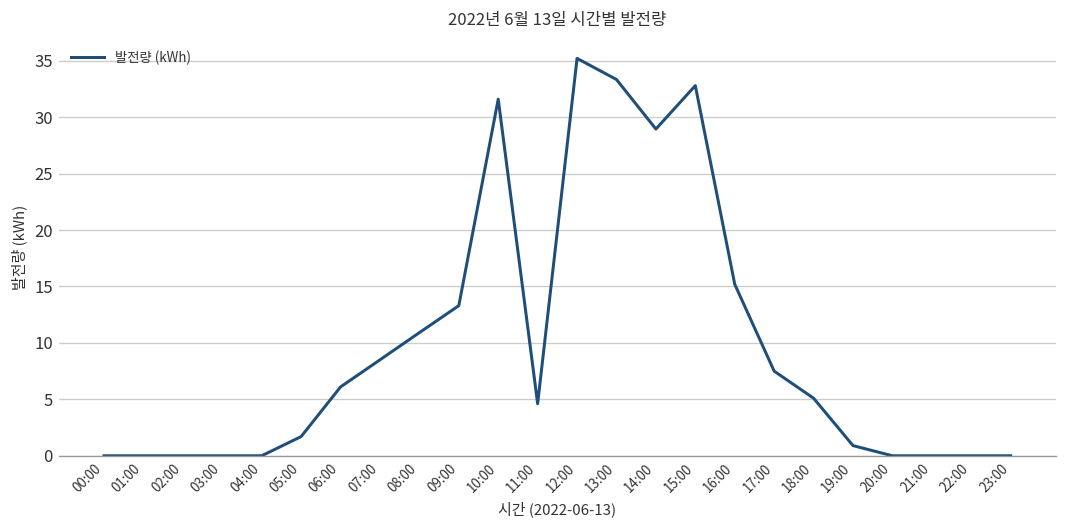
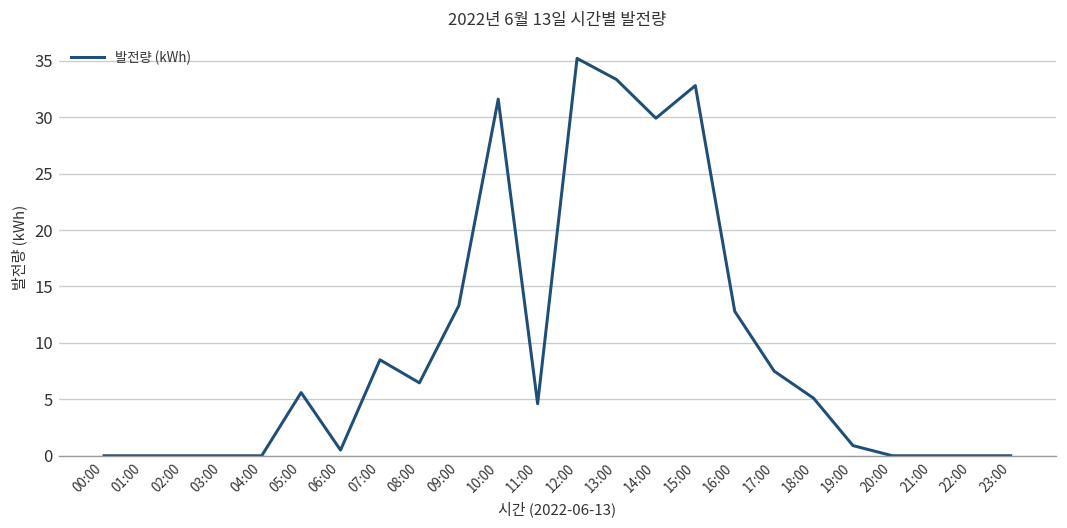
05:00: 2 -> 6
06:00: 6 -> 1
08:00: 11 -> 6
14:00: 29 -> 30
16:00: 15 -> 13
